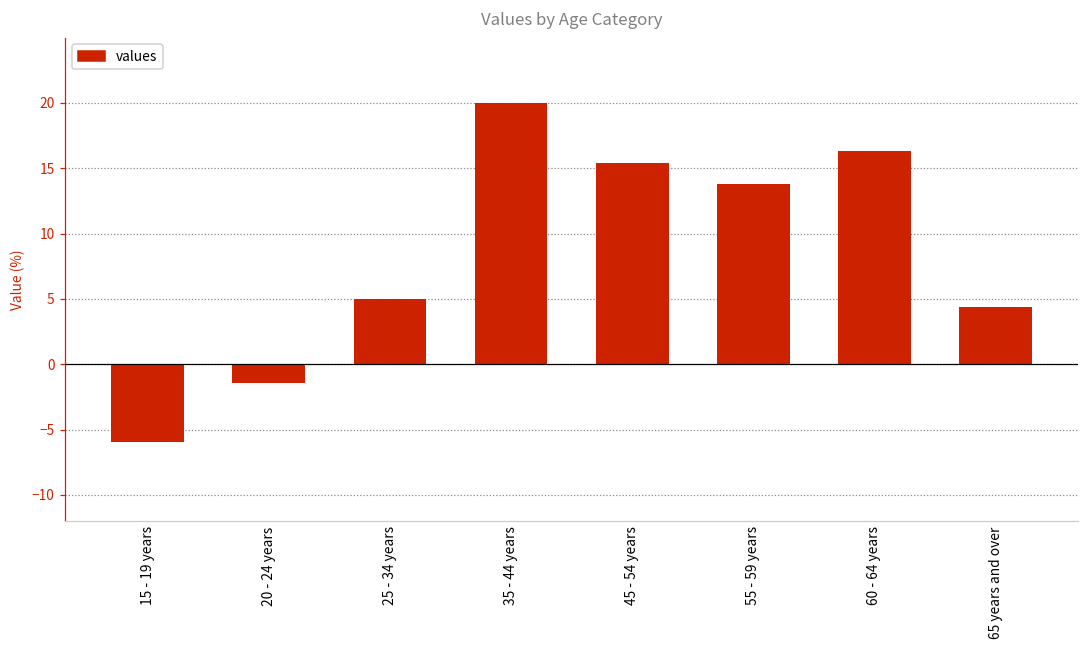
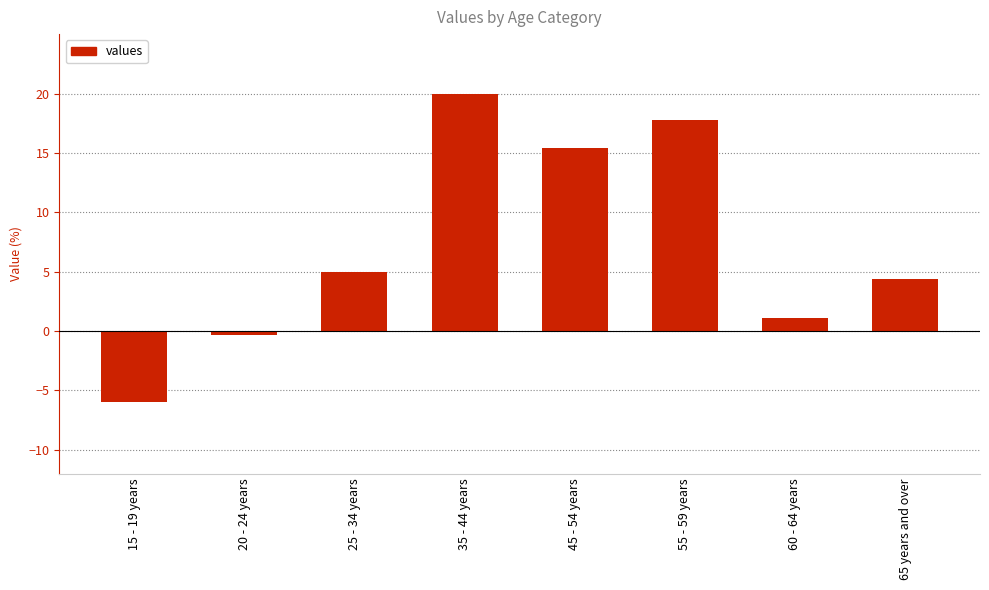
20 - 24 years: -1.4 -> -0.4
55 - 59 years: 13.8 -> 17.8
60 - 64 years: 16.3 -> 1.1
